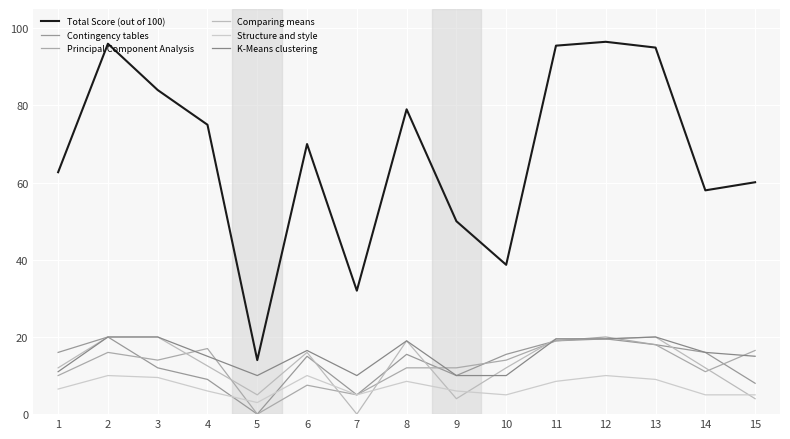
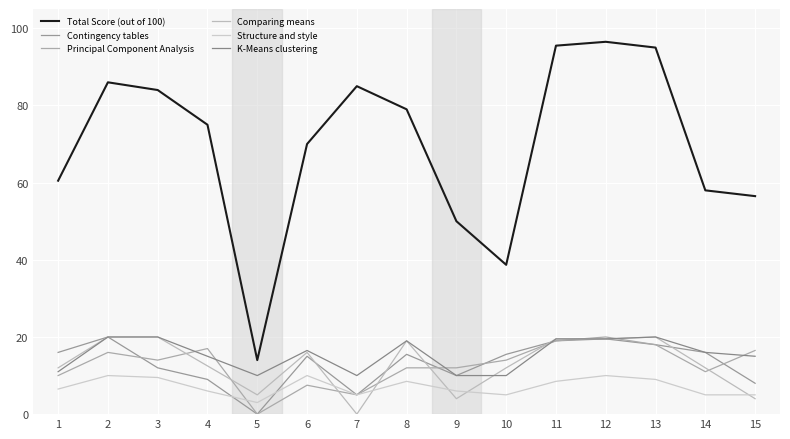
Total Score (out of 100), 1: 63 -> 61
Total Score (out of 100), 2: 96 -> 86
Total Score (out of 100), 7: 32 -> 85
Total Score (out of 100), 15: 60 -> 57
